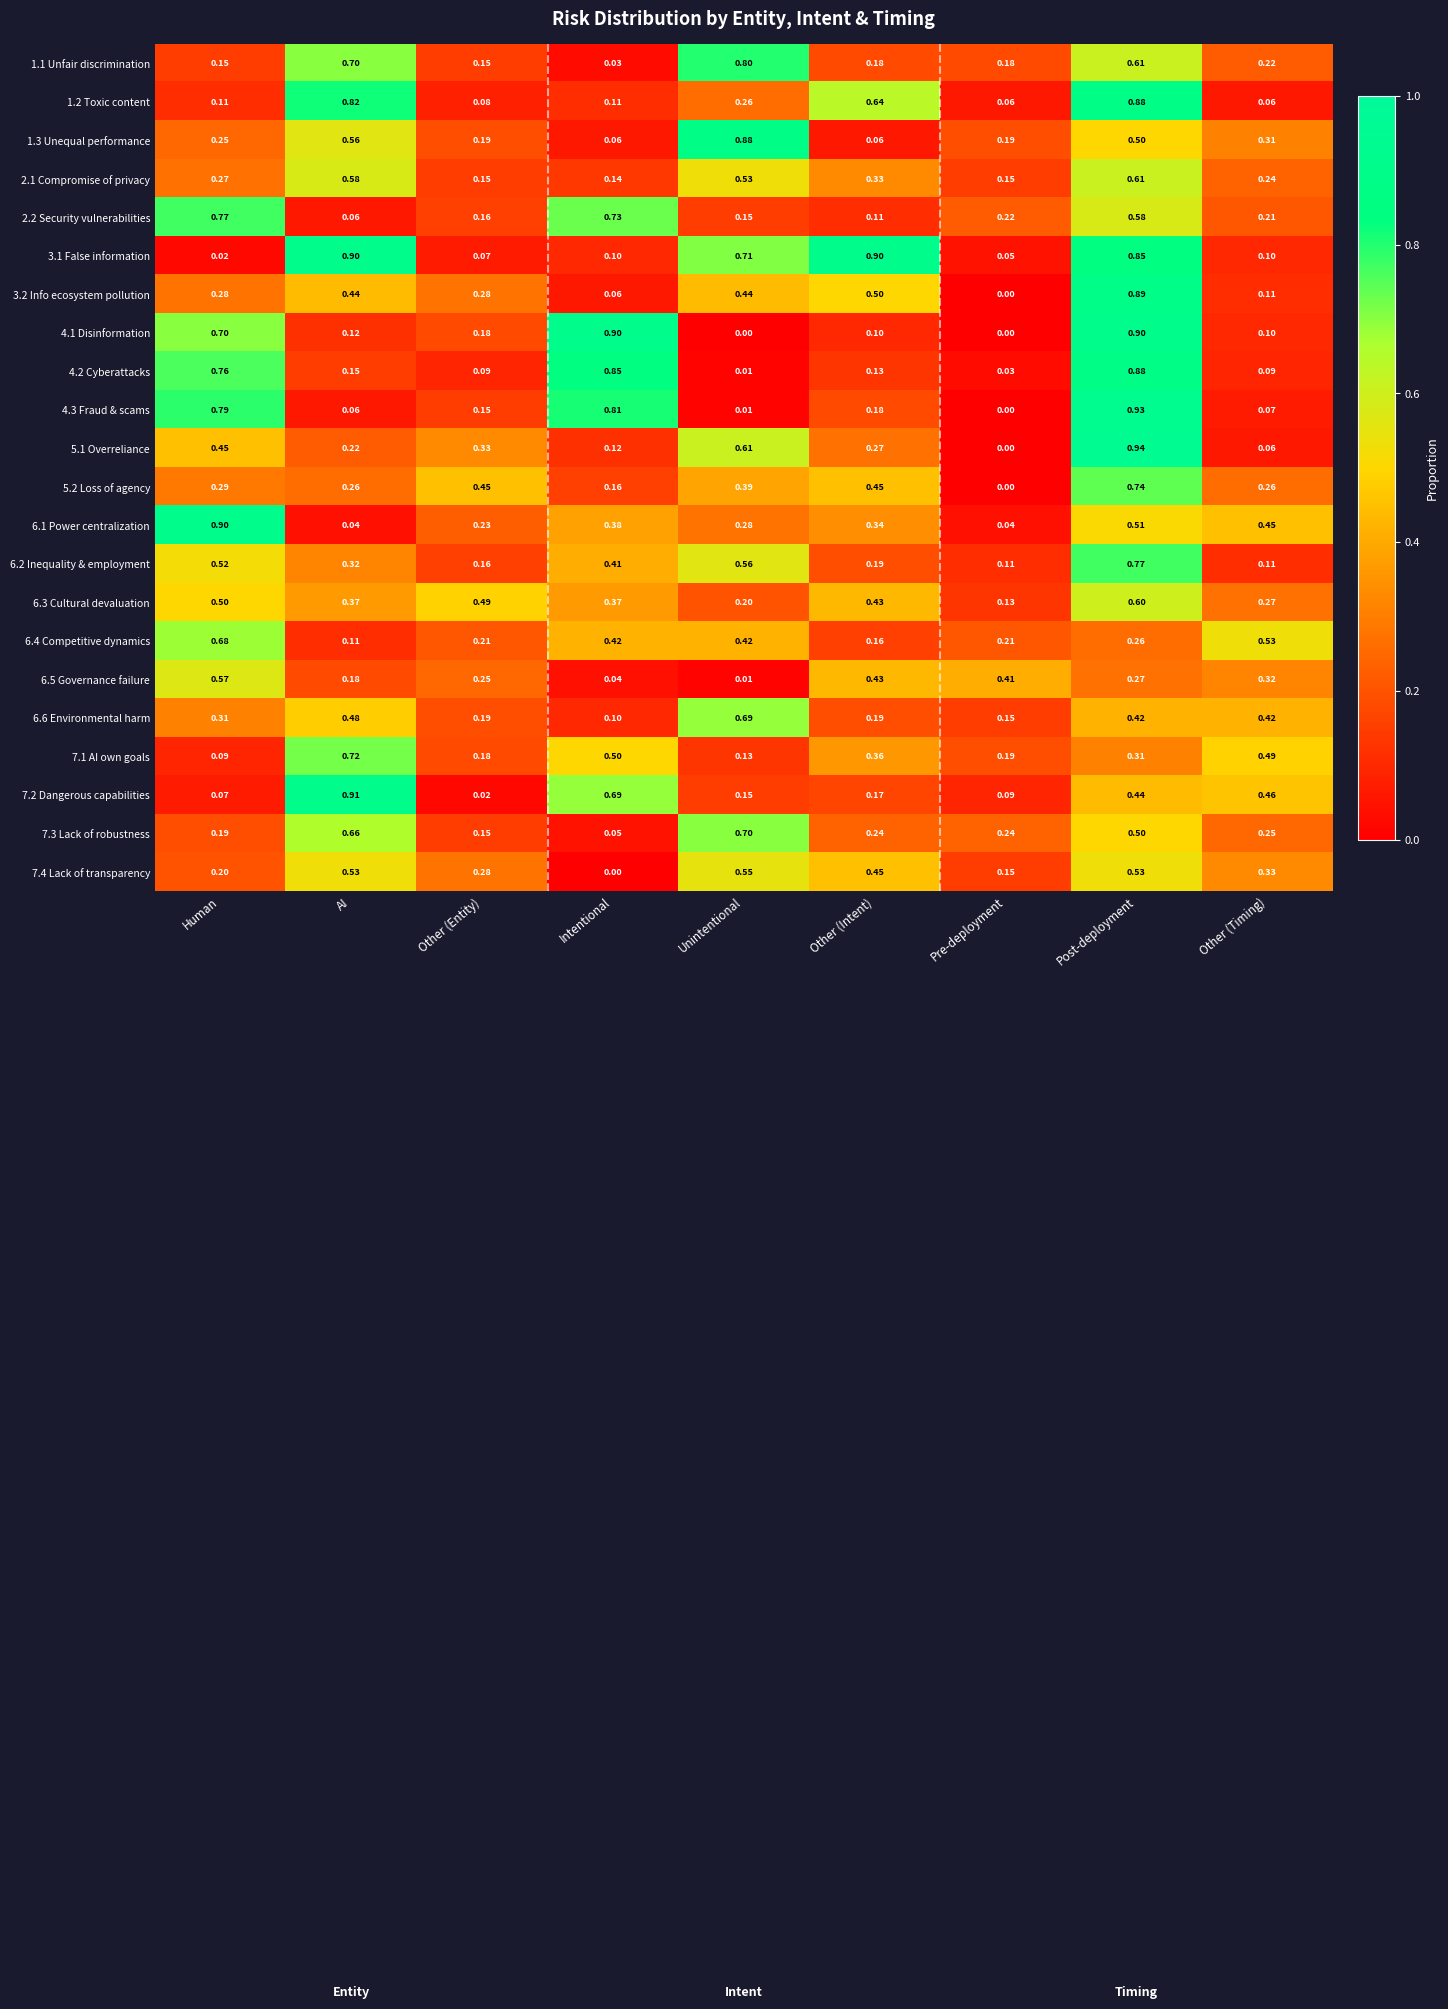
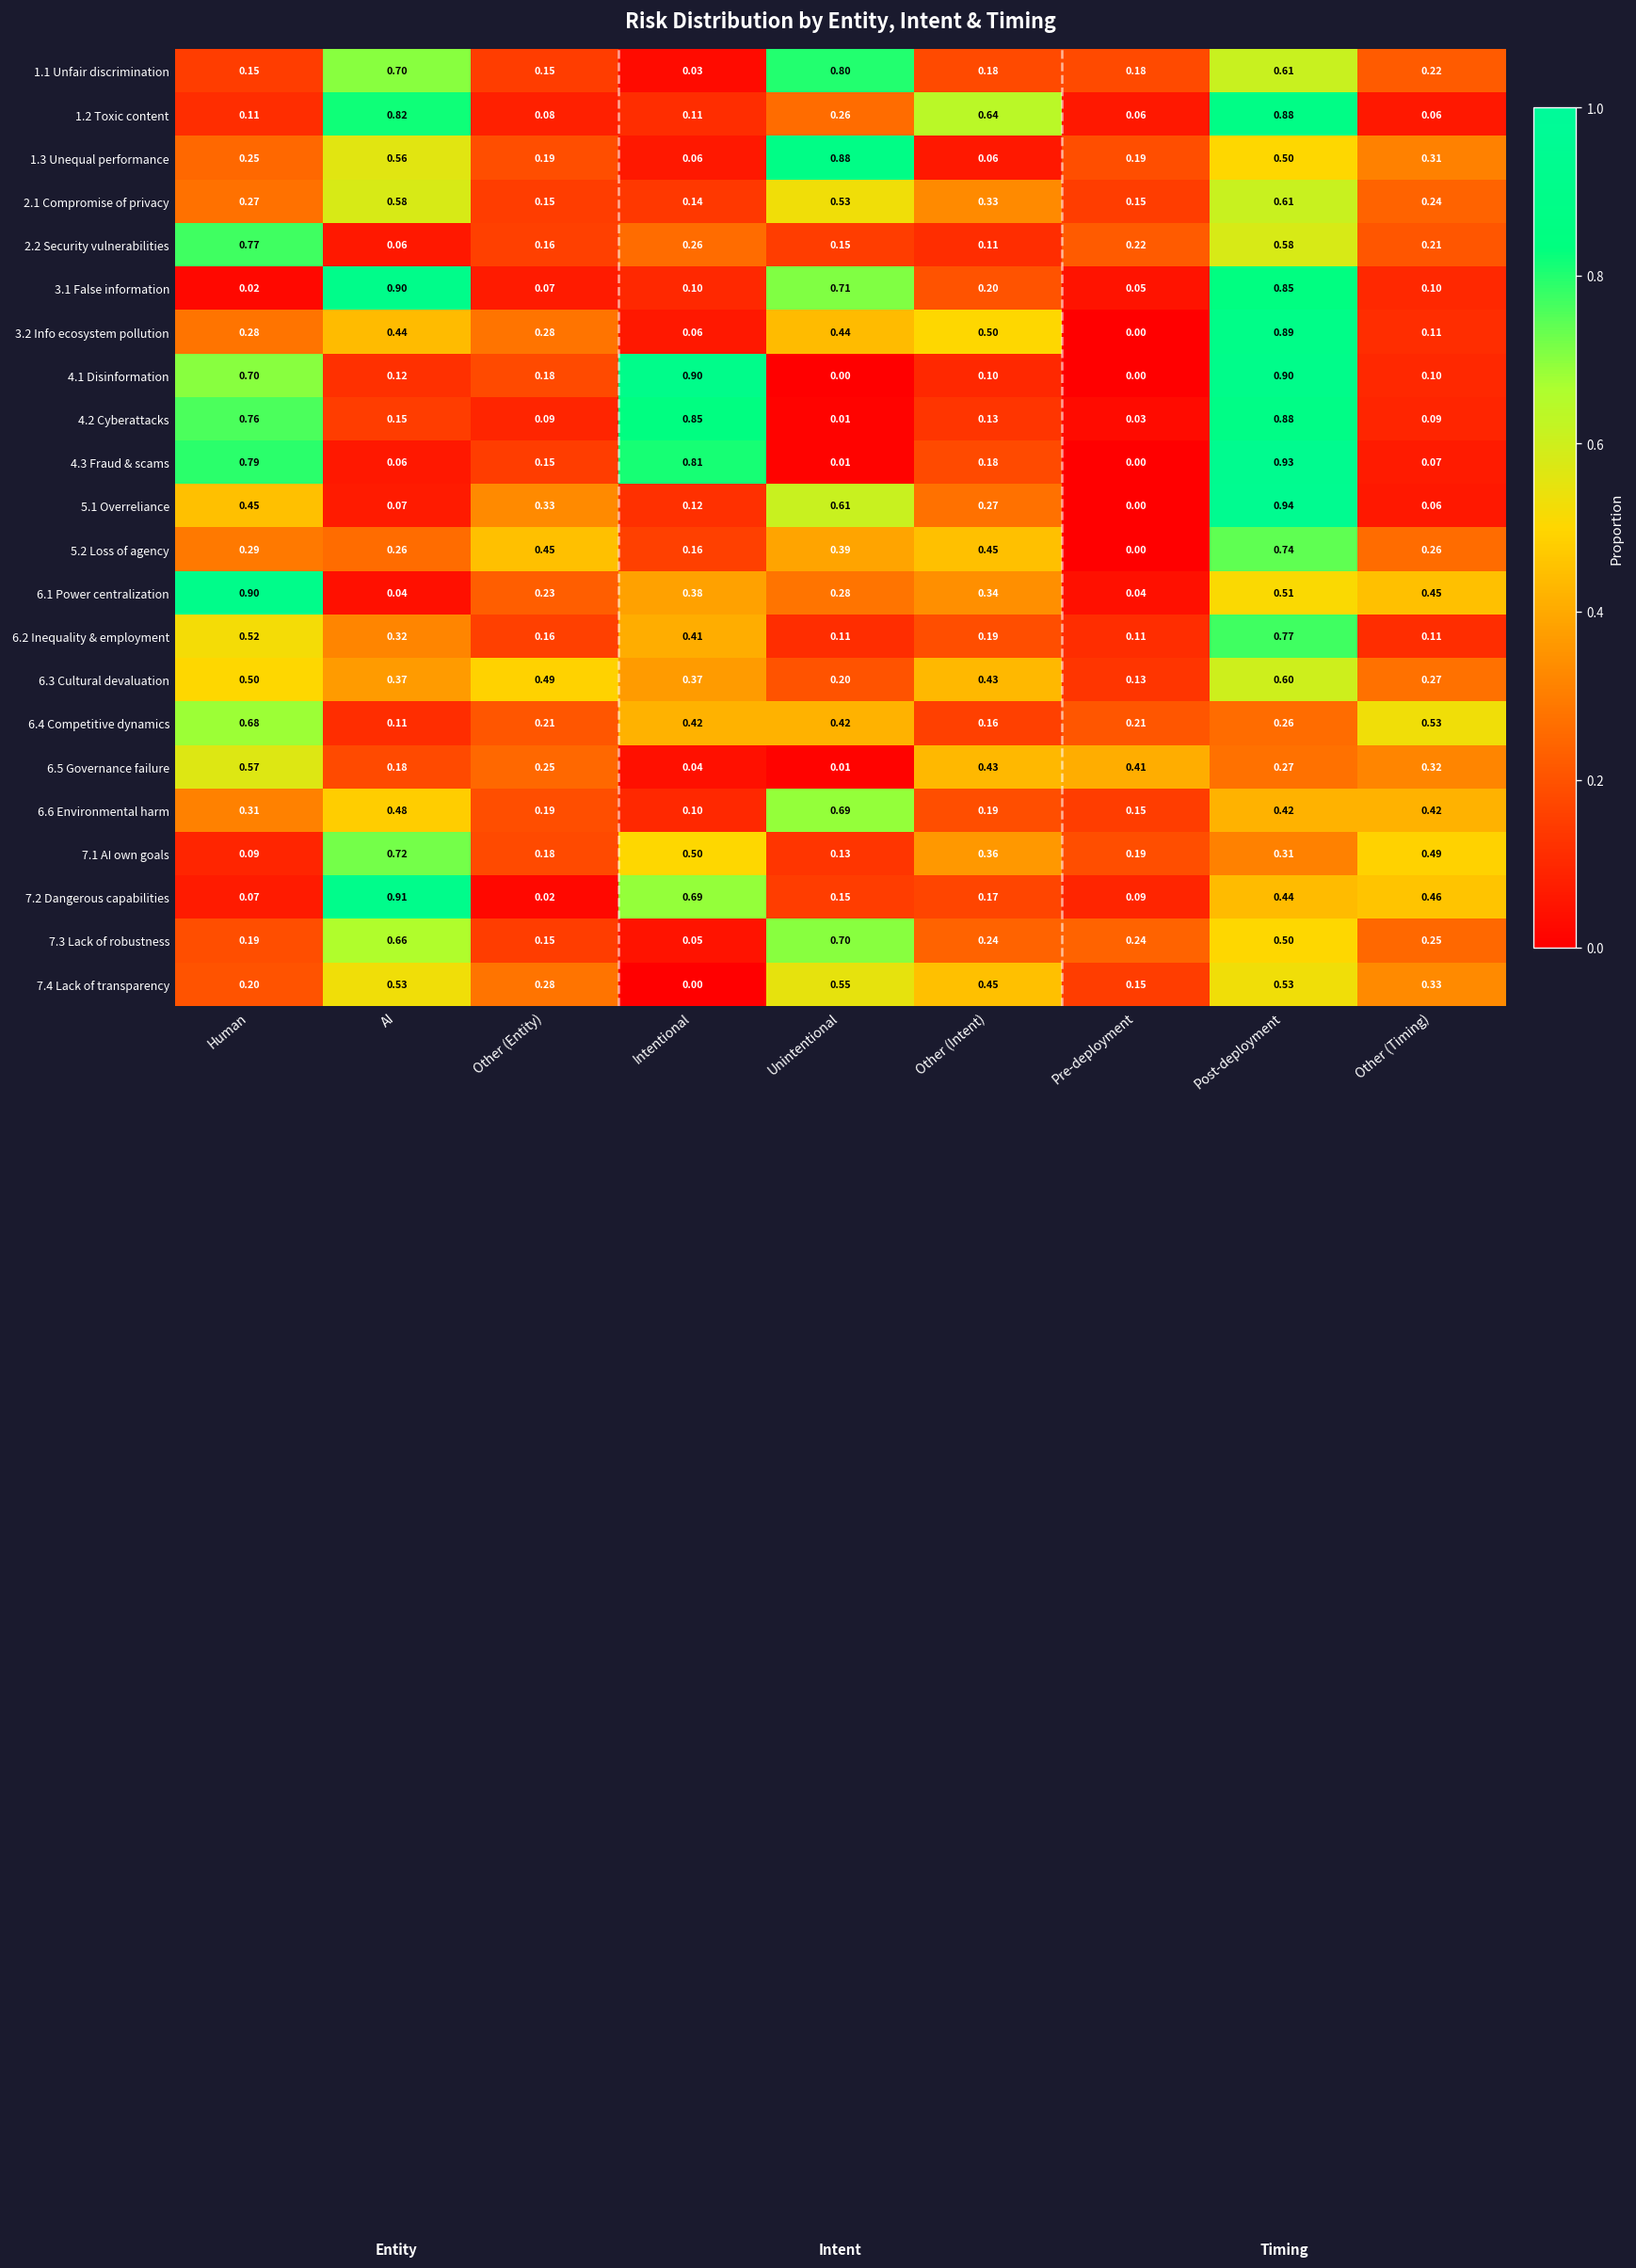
2.2 Security vulnerabilities, Intentional: 0.73 -> 0.26
3.1 False information, Other (Intent): 0.90 -> 0.20
5.1 Overreliance, AI: 0.22 -> 0.07
6.2 Inequality & employment, Unintentional: 0.56 -> 0.11
